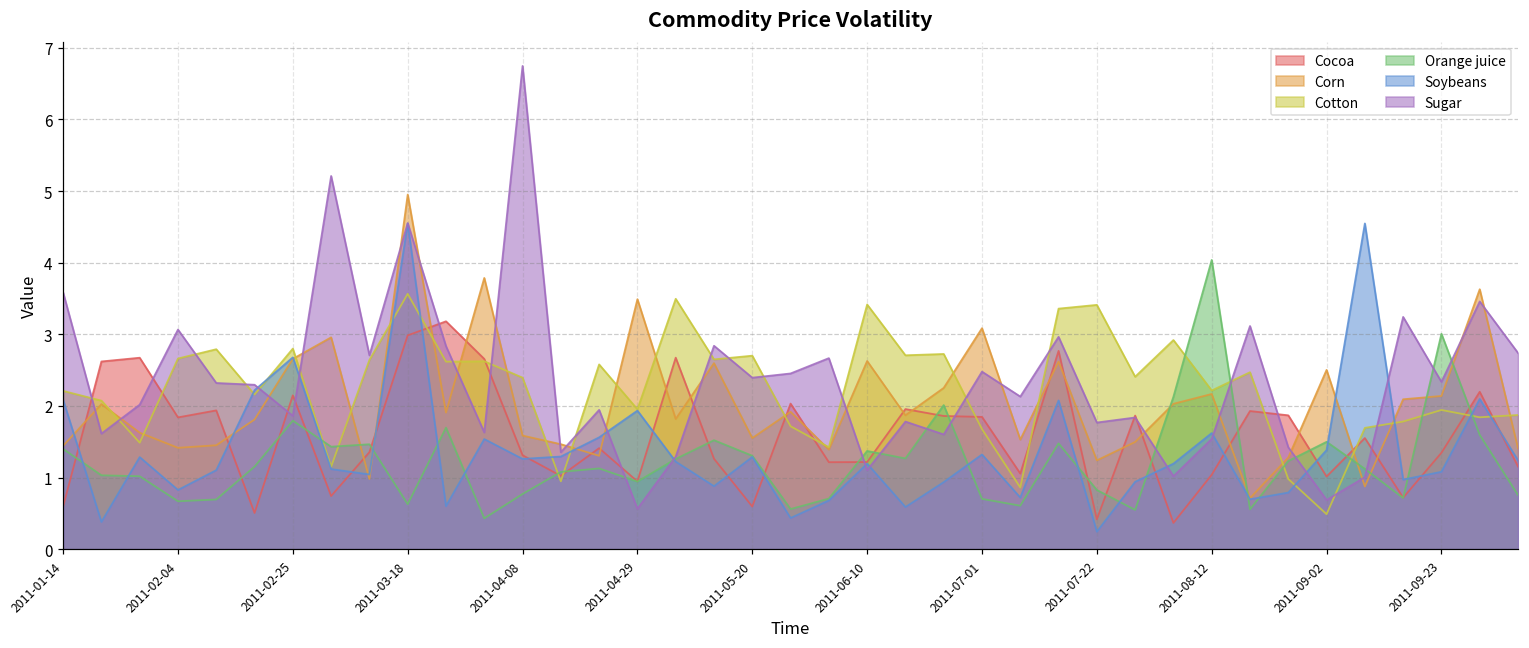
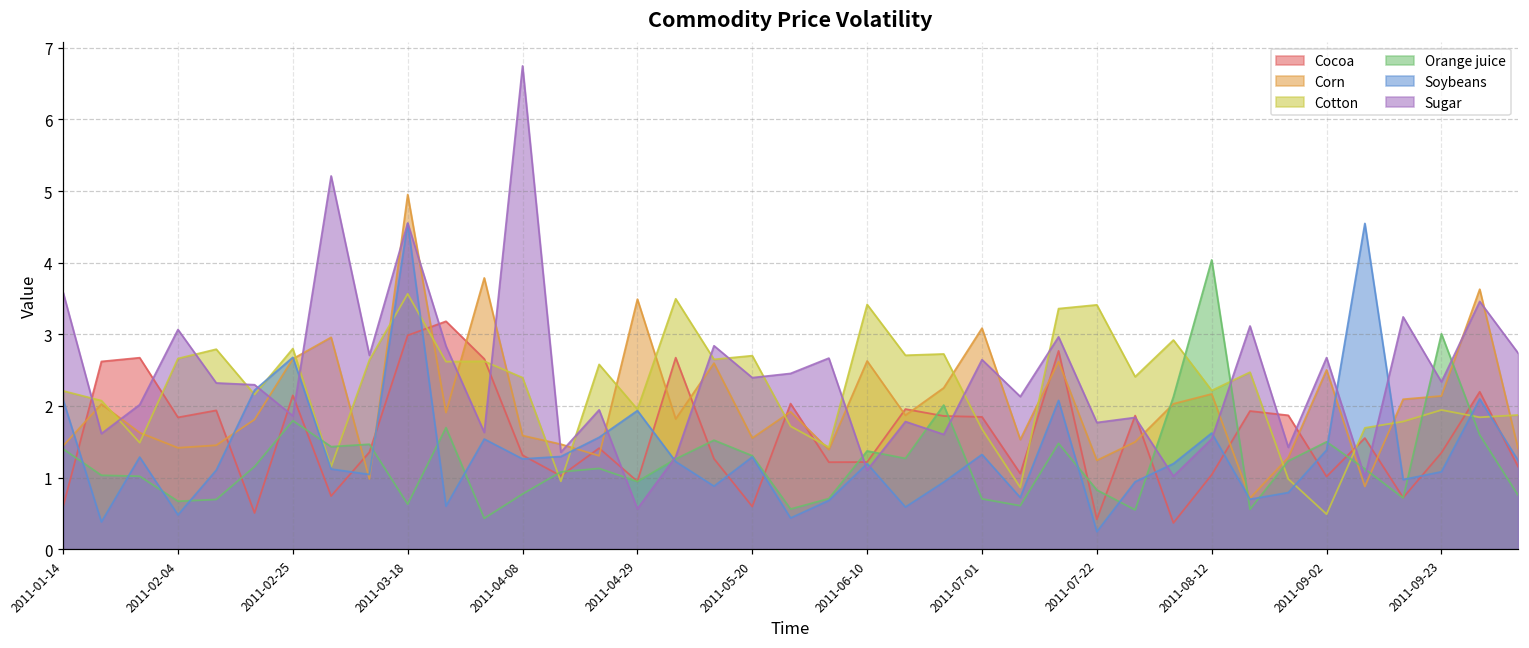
Soybeans, 2011-02-04: 0.8 -> 0.5
Sugar, 2011-07-01: 2.5 -> 2.6
Sugar, 2011-09-02: 0.7 -> 2.7
